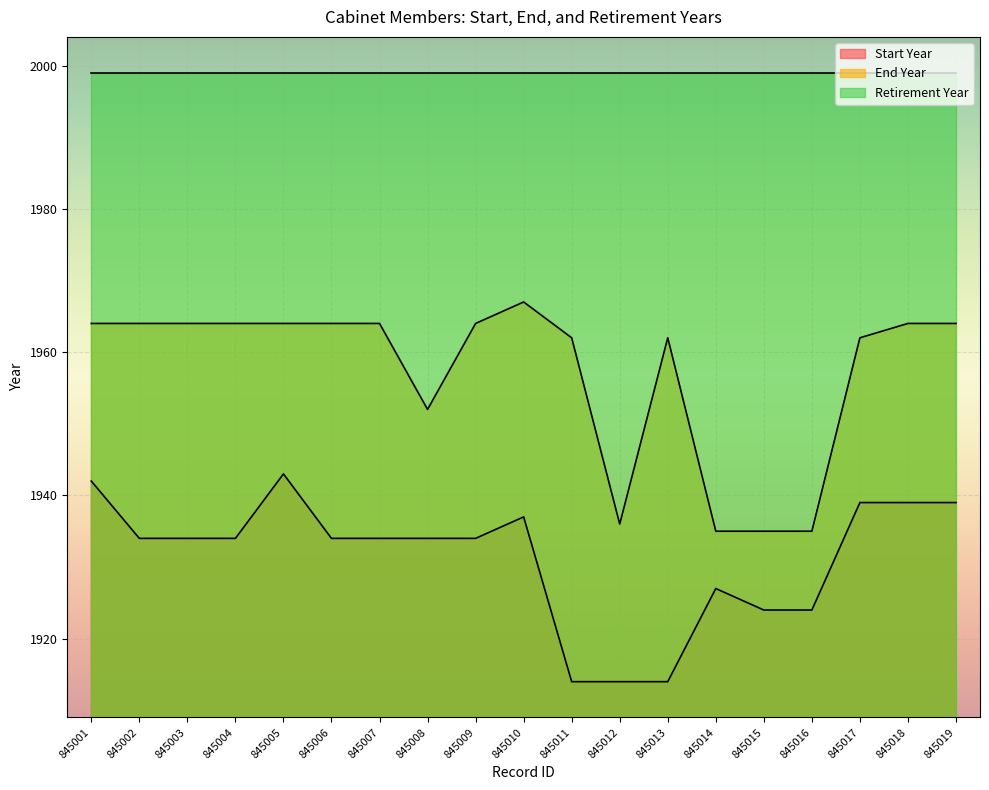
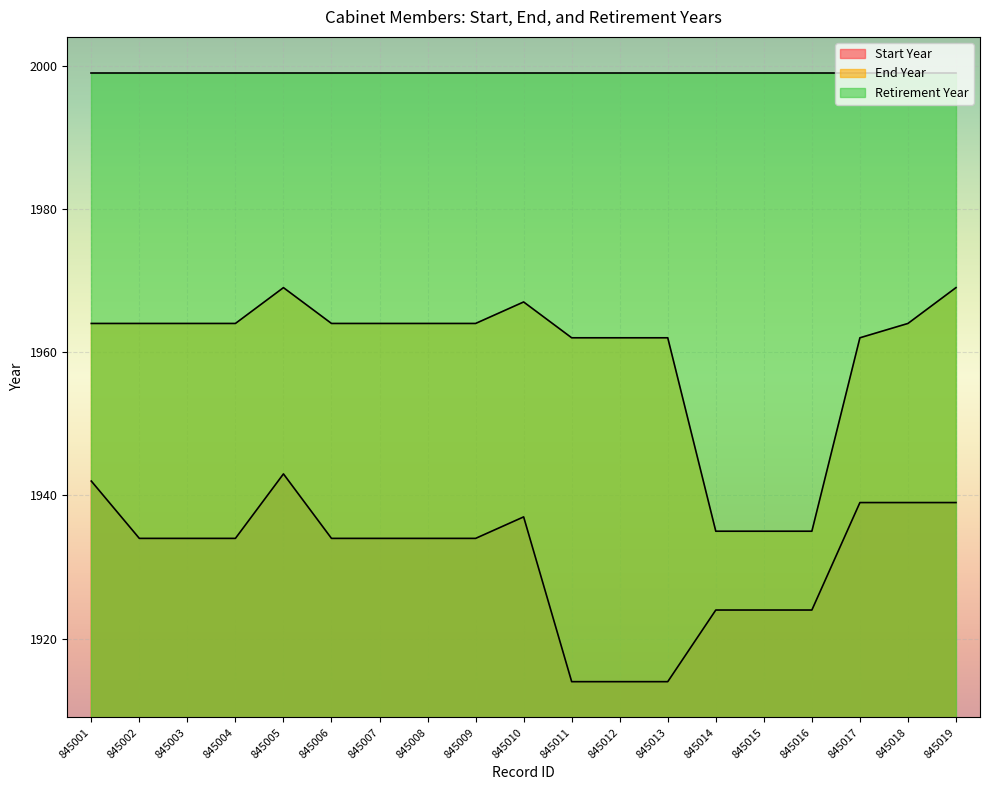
End Year, 845005: 1964 -> 1969
End Year, 845008: 1952 -> 1964
End Year, 845012: 1936 -> 1962
Start Year, 845014: 1927 -> 1924
End Year, 845019: 1964 -> 1969
